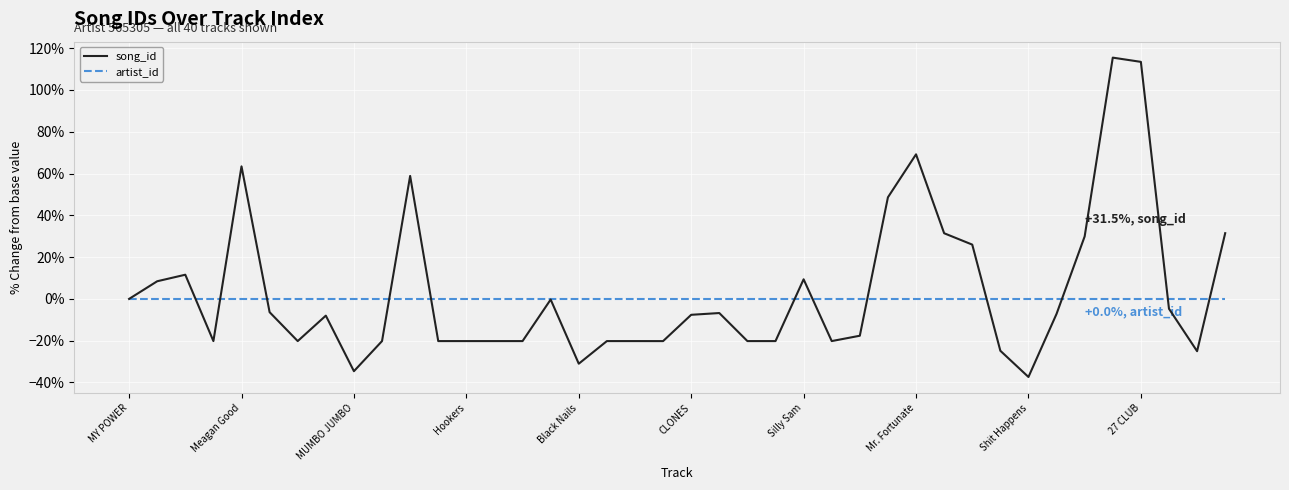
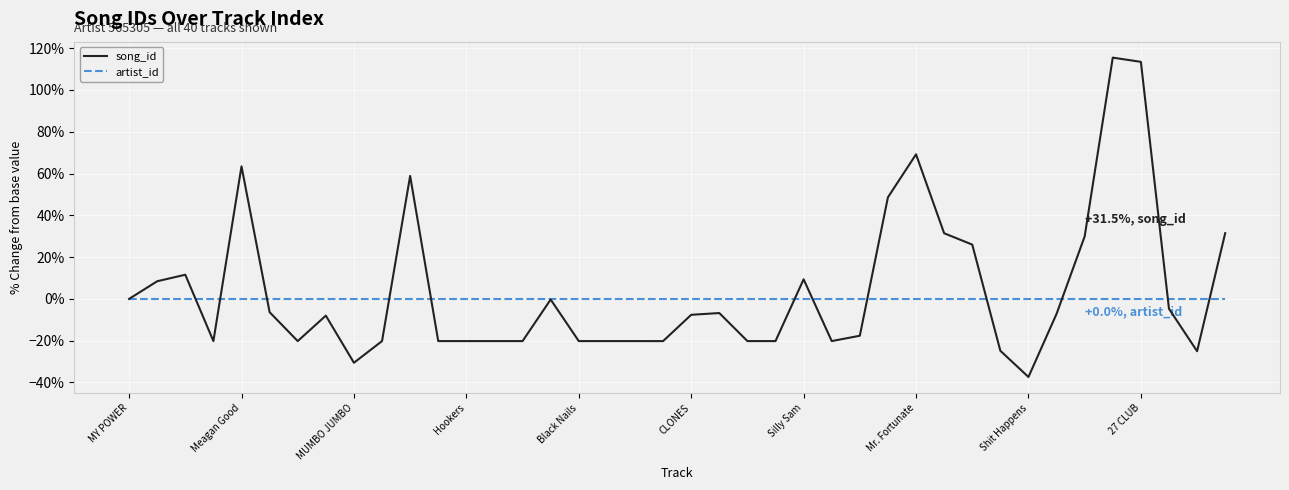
song_id, MUMBO JUMBO: -35% -> -31%
song_id, Black Nails: -31% -> -20%
